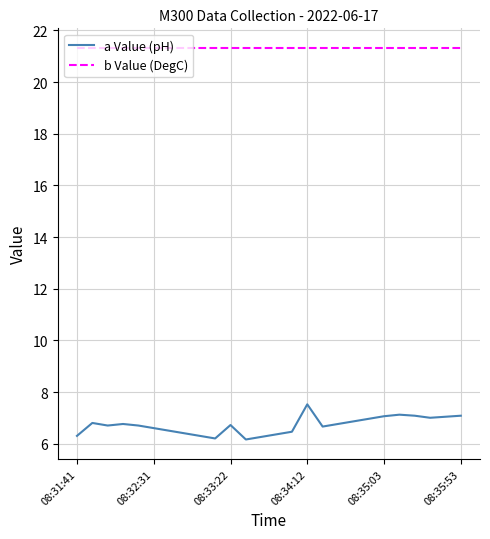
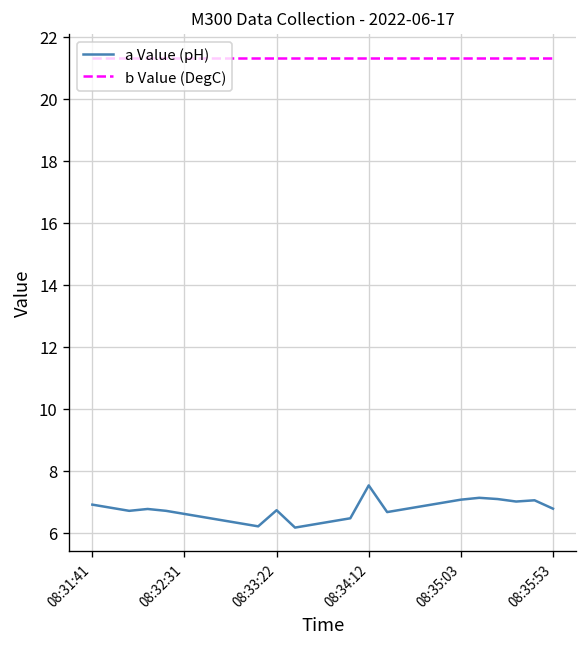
a Value (pH), 08:31:41: 6.3 -> 6.9
a Value (pH), 08:35:53: 7.1 -> 6.8
